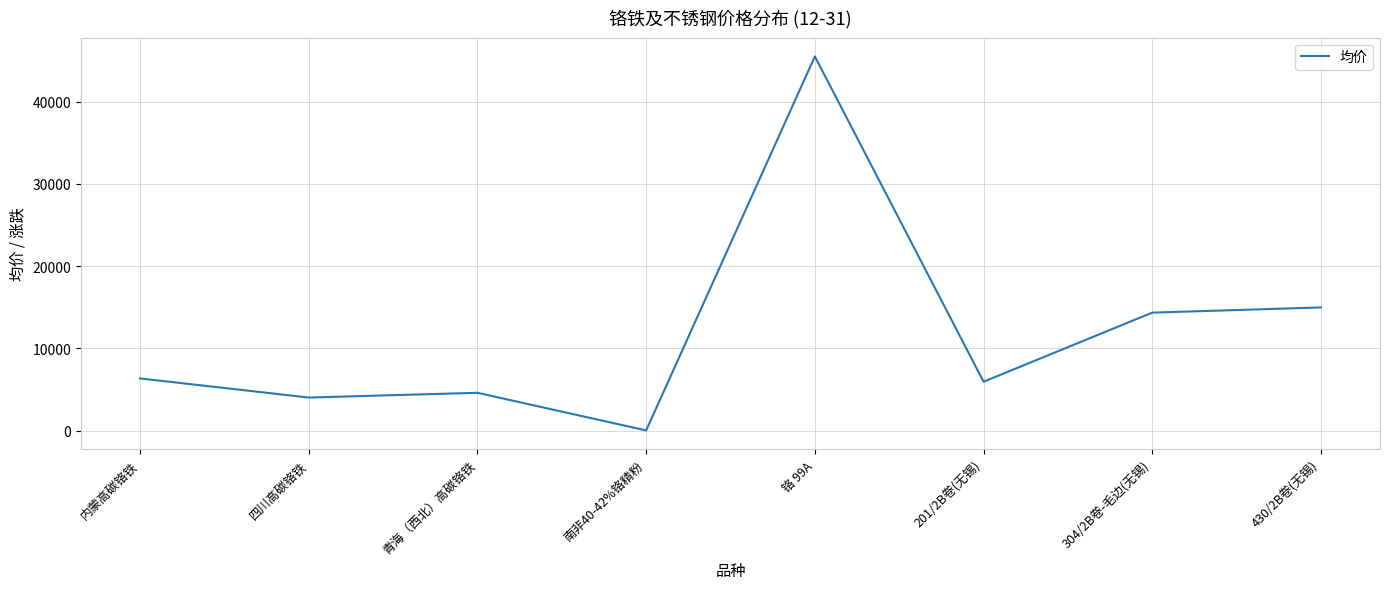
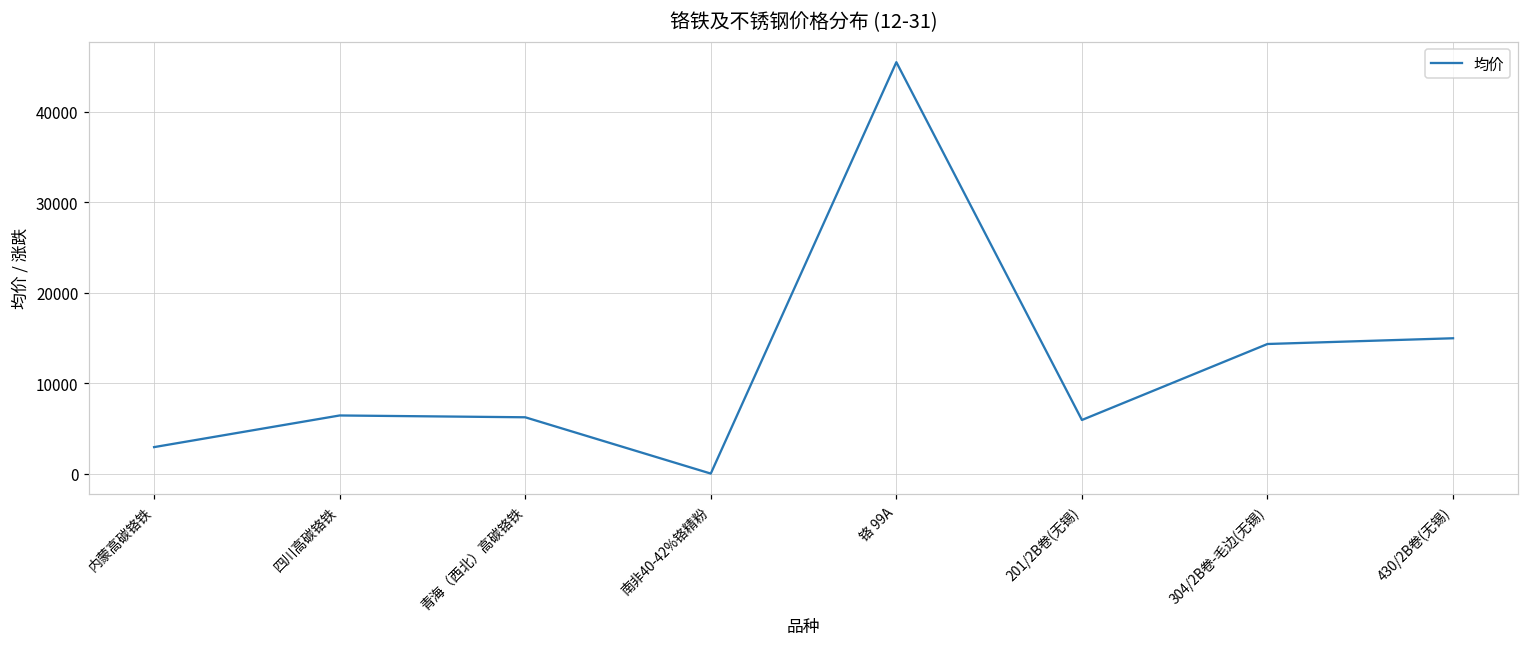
内蒙高碳铬铁: 6000 -> 3000
四川高碳铬铁: 4000 -> 6000
青海（西北）高碳铬铁: 5000 -> 6000
